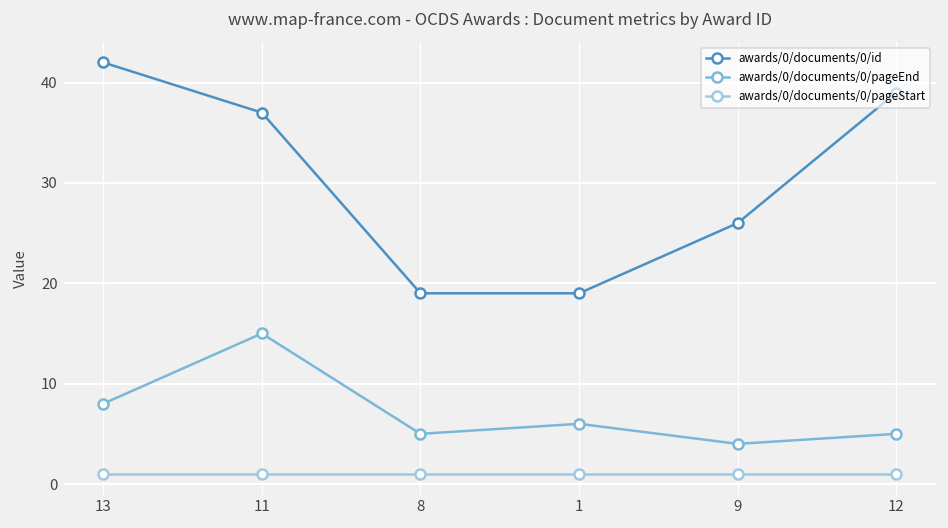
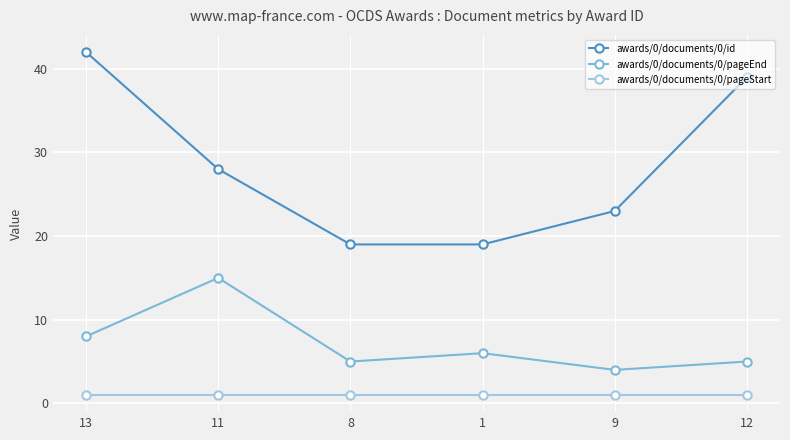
awards/0/documents/0/id, 11: 37 -> 28
awards/0/documents/0/id, 9: 26 -> 23
